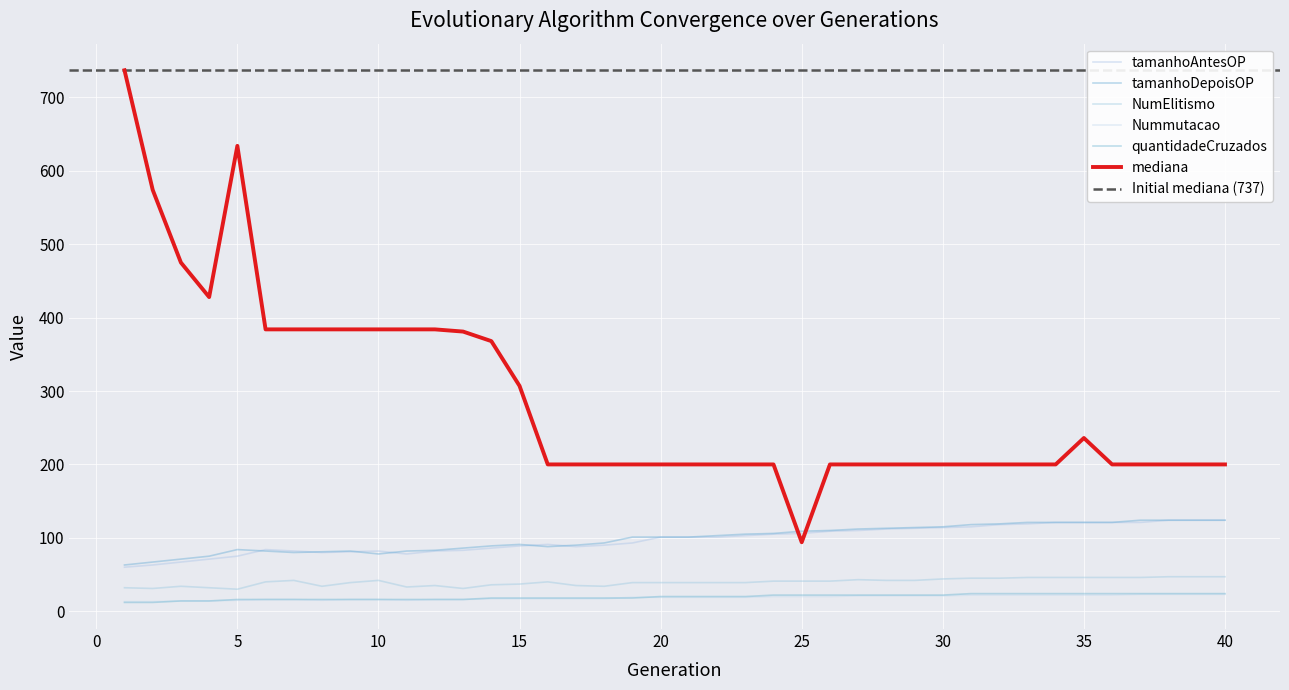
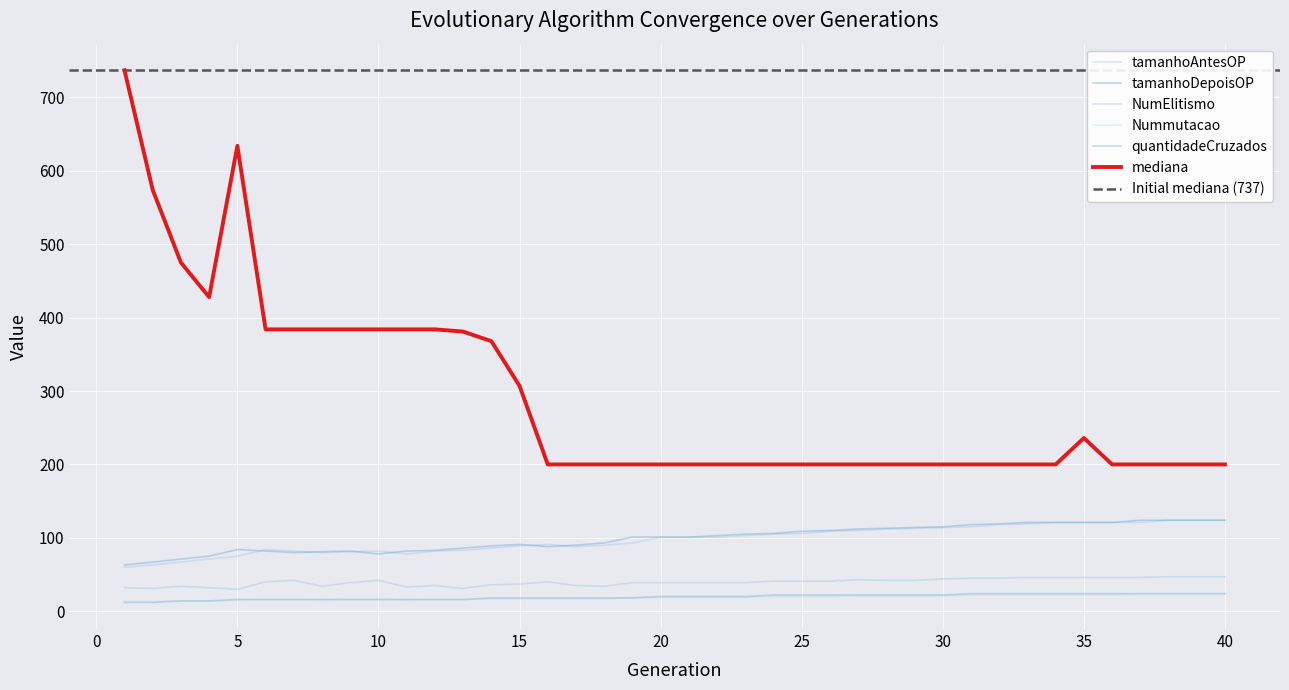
mediana, 25: 90 -> 200
